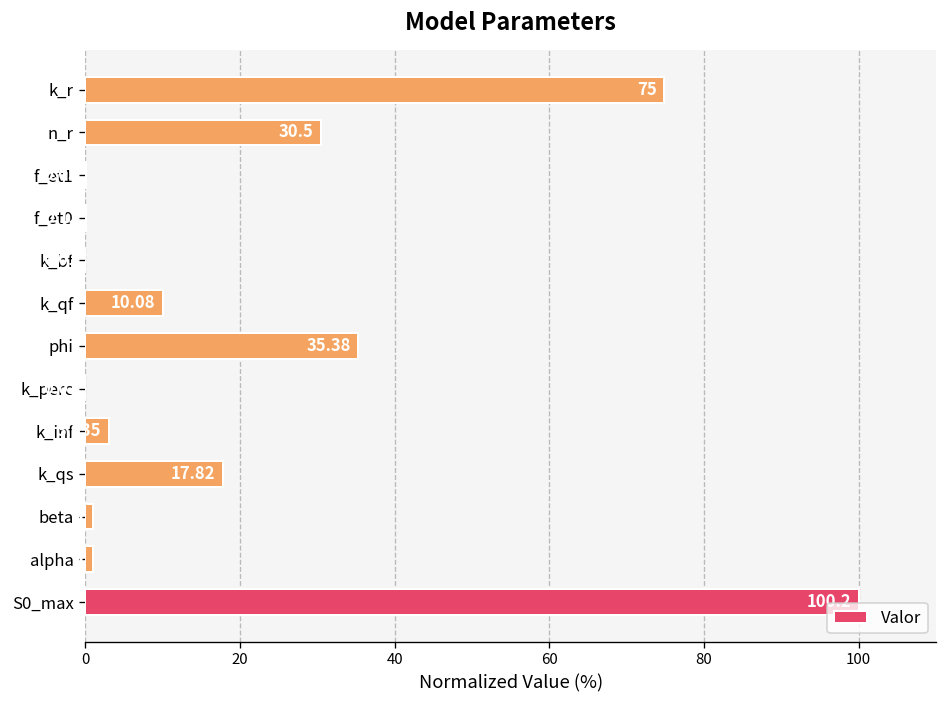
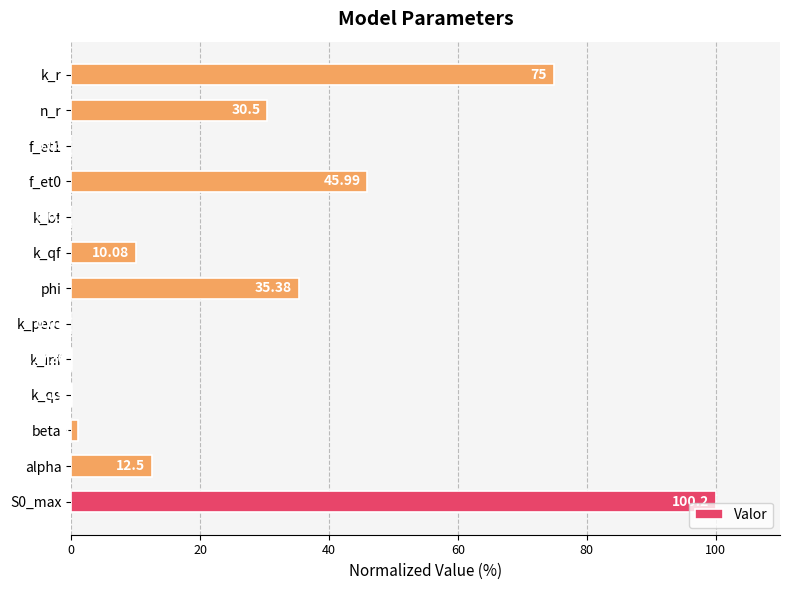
f_et0: 0 -> 46
k_inf: 3 -> 0
k_qs: 18 -> 0
alpha: 1 -> 12
